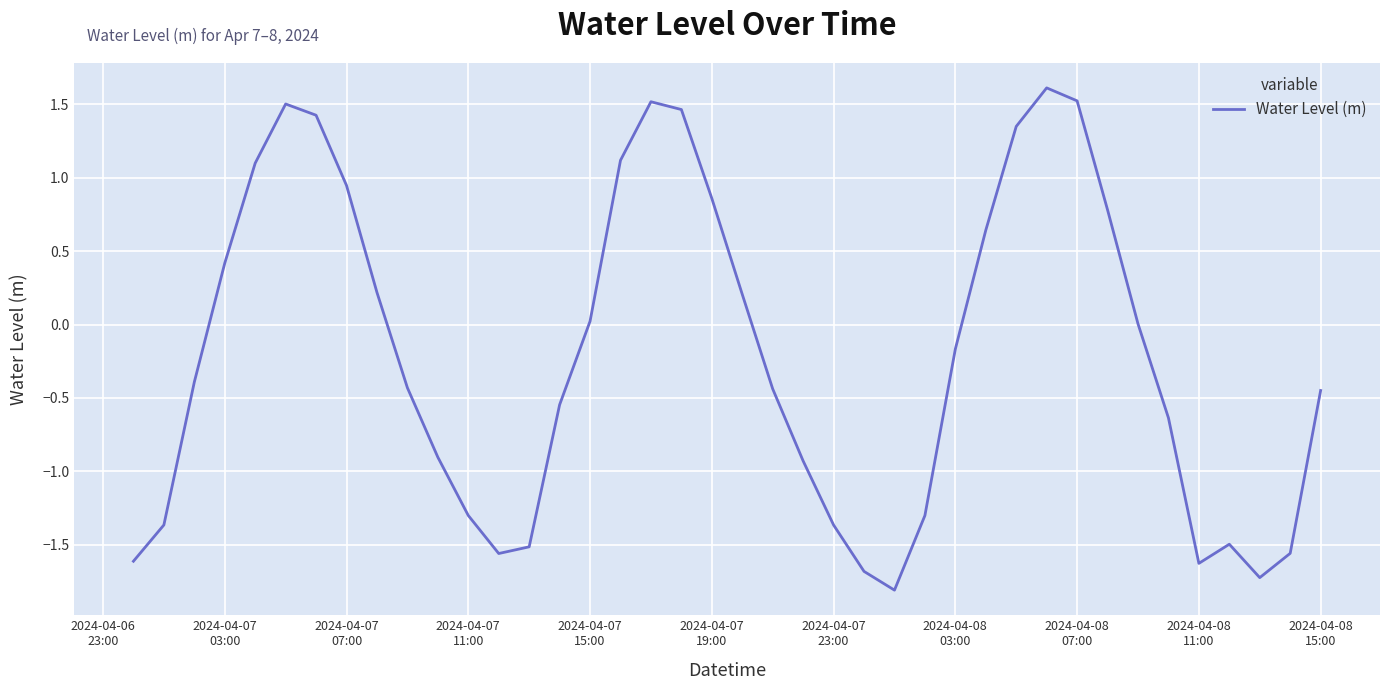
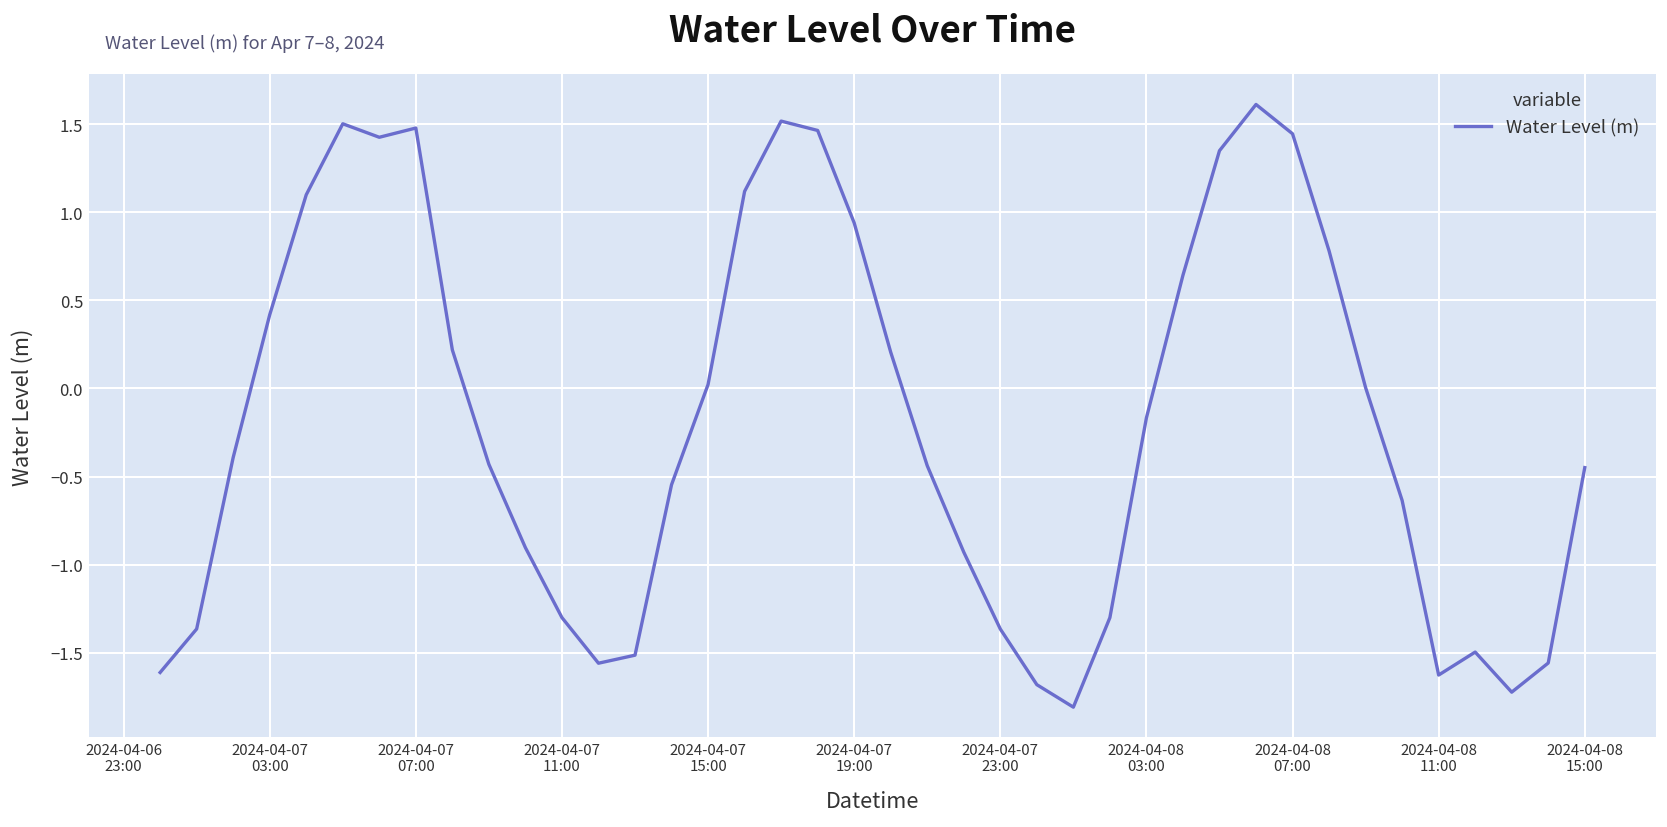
2024-04-07 07:00: 0.95 -> 1.48
2024-04-07 19:00: 0.86 -> 0.94
2024-04-08 07:00: 1.52 -> 1.45
